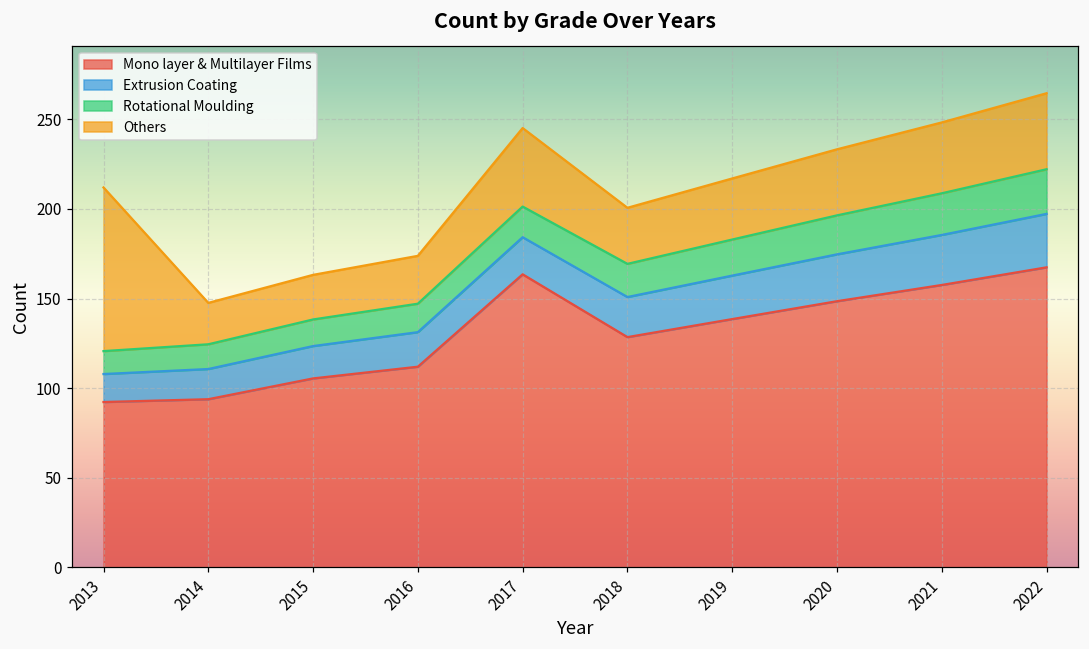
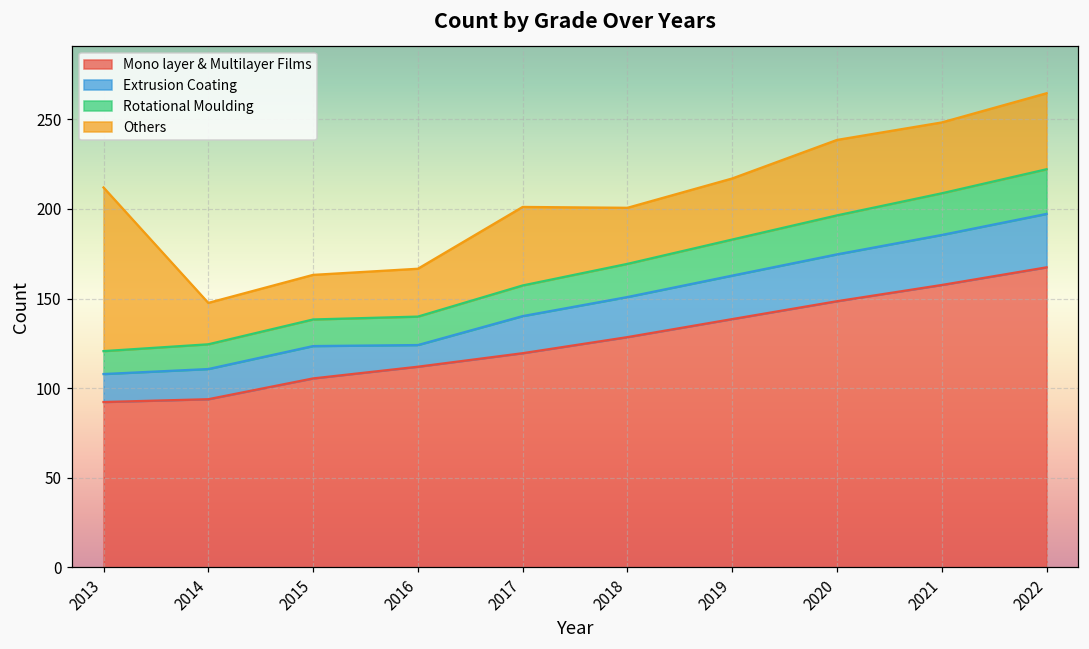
Extrusion Coating, 2016: 19 -> 12
Mono layer & Multilayer Films, 2017: 164 -> 120
Others, 2020: 37 -> 42
